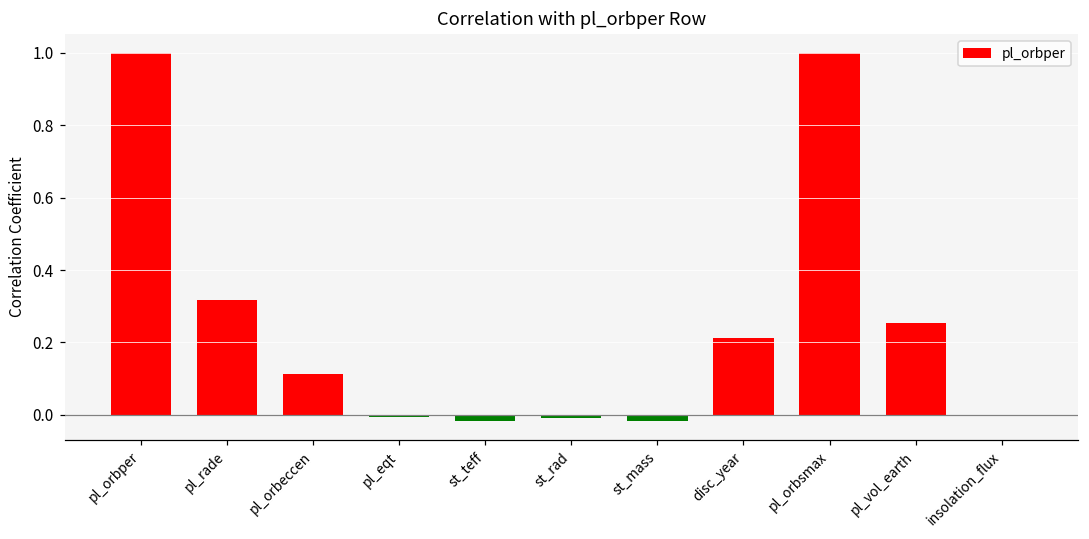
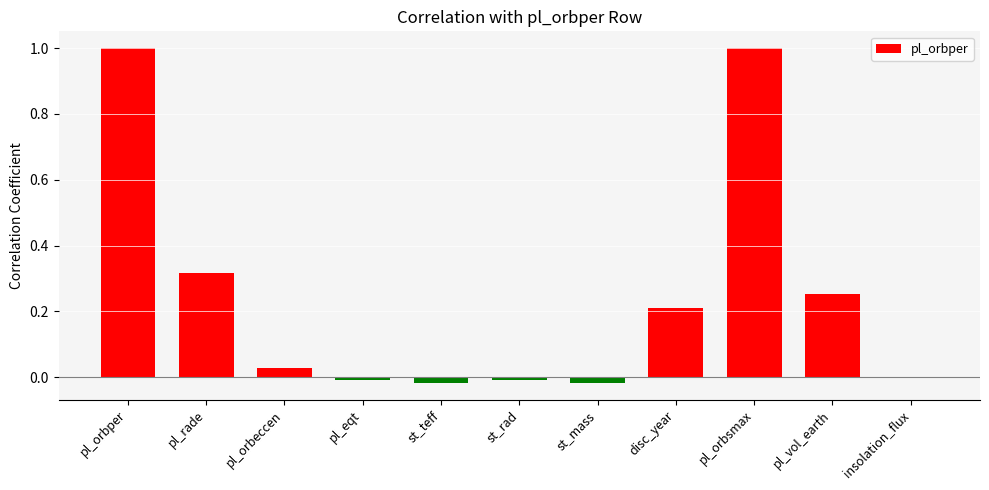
pl_orbeccen: 0.11 -> 0.03
